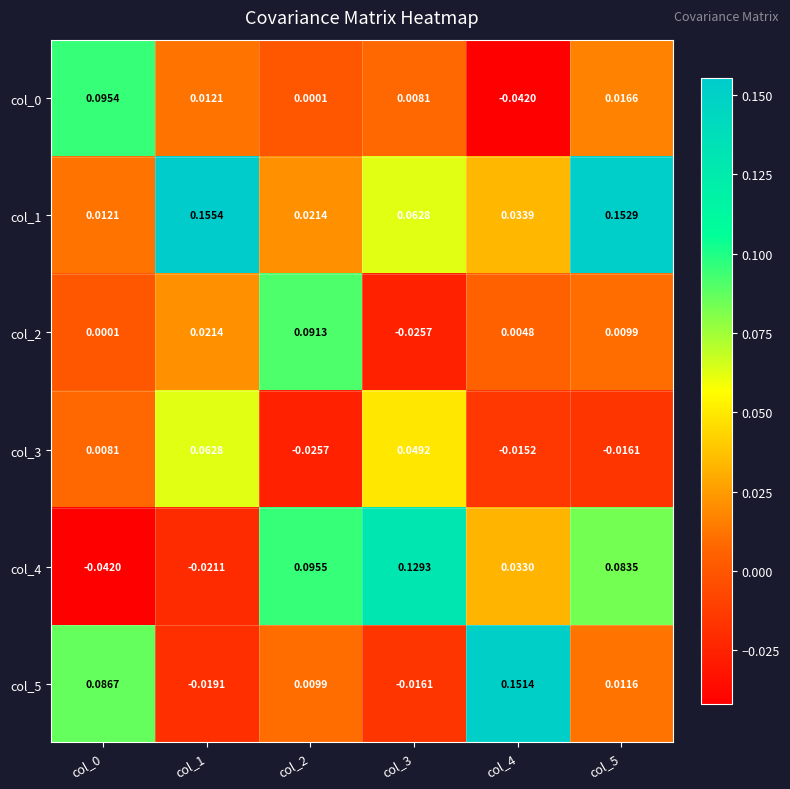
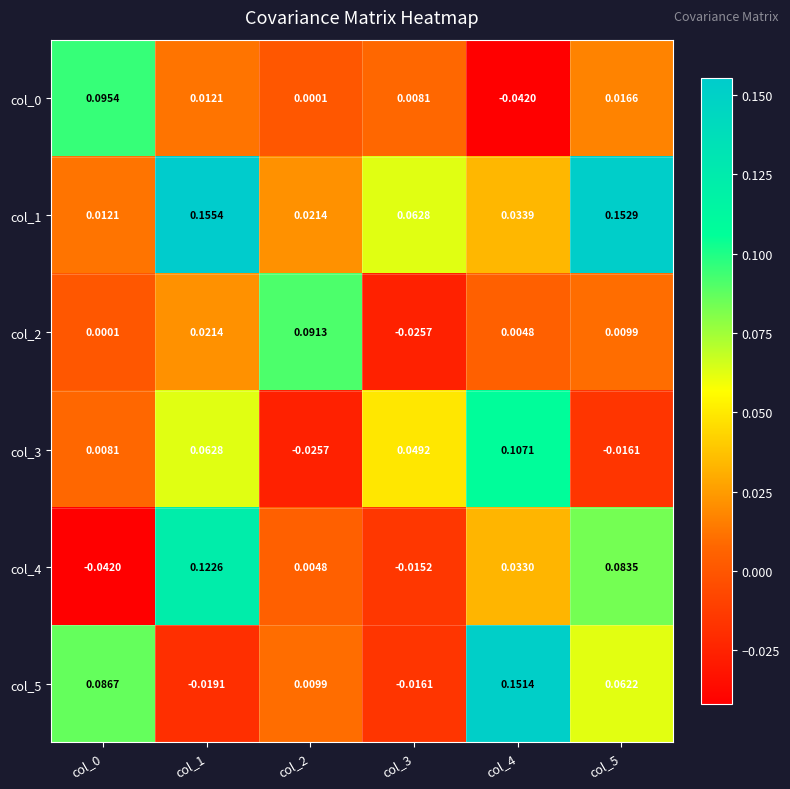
col_3, col_4: -0.0152 -> 0.1071
col_4, col_1: -0.0211 -> 0.1226
col_4, col_2: 0.0955 -> 0.0048
col_4, col_3: 0.1293 -> -0.0152
col_5, col_5: 0.0116 -> 0.0622
